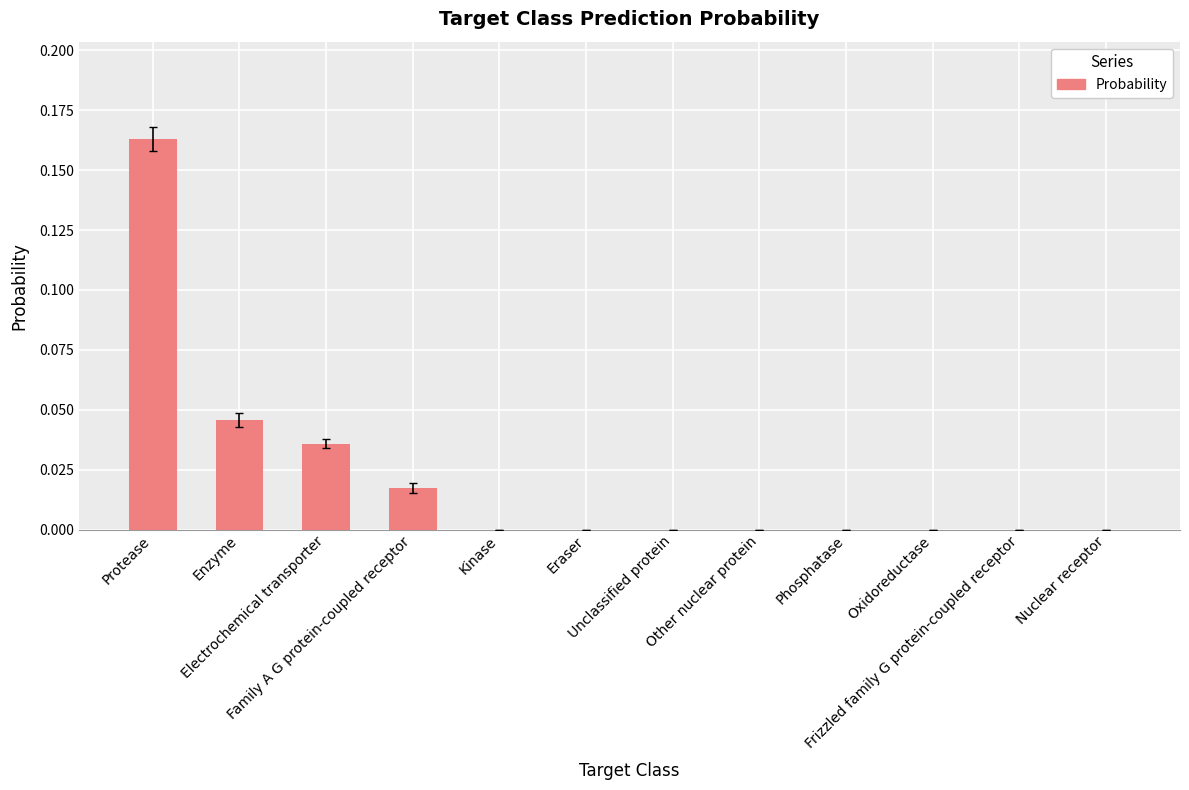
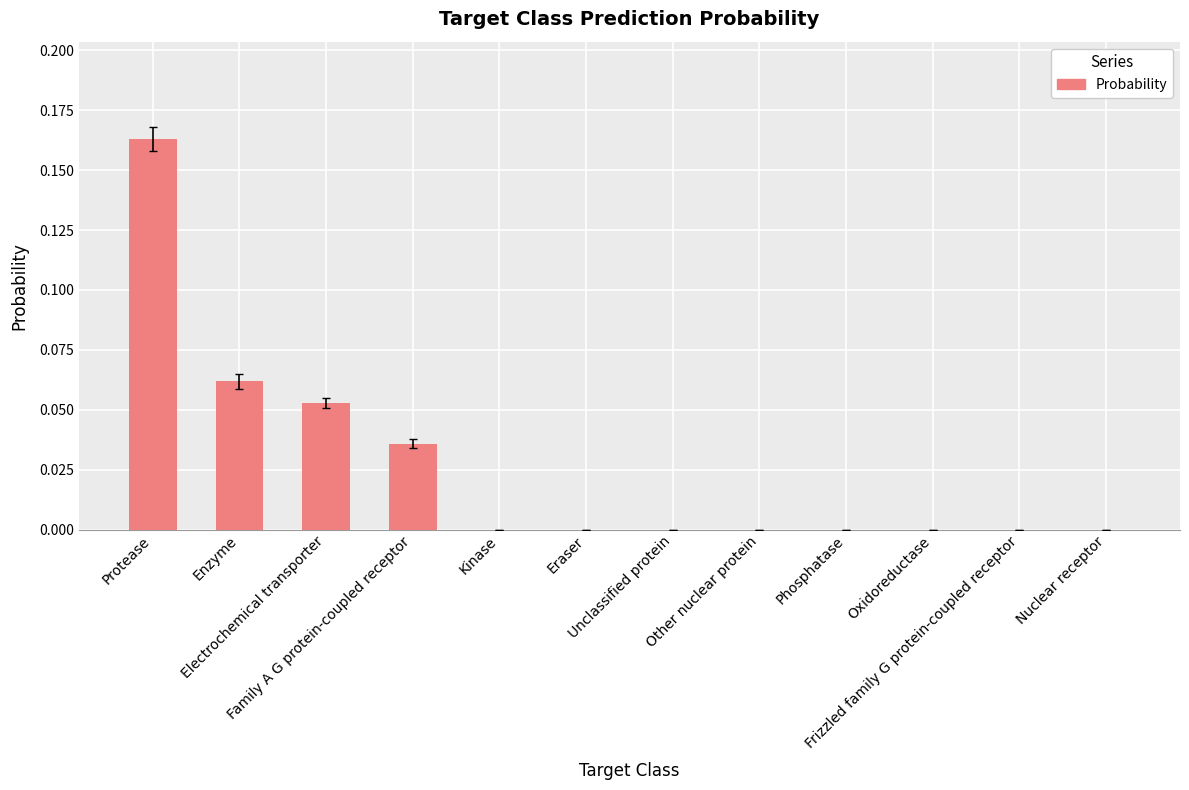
Probability, Enzyme: 0.046 -> 0.062
Probability, Electrochemical transporter: 0.036 -> 0.053
Probability, Family A G protein-coupled receptor: 0.017 -> 0.036
